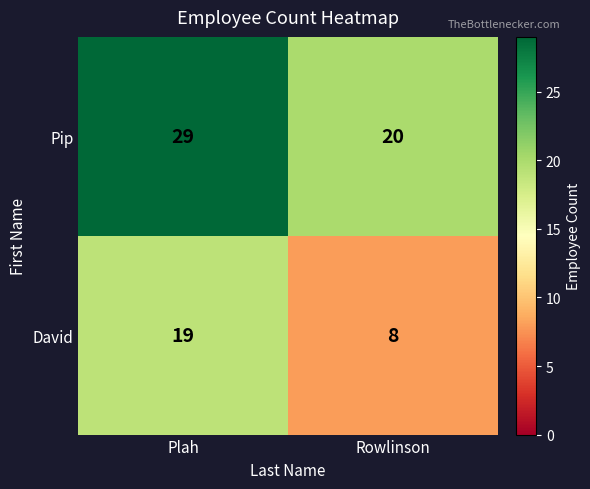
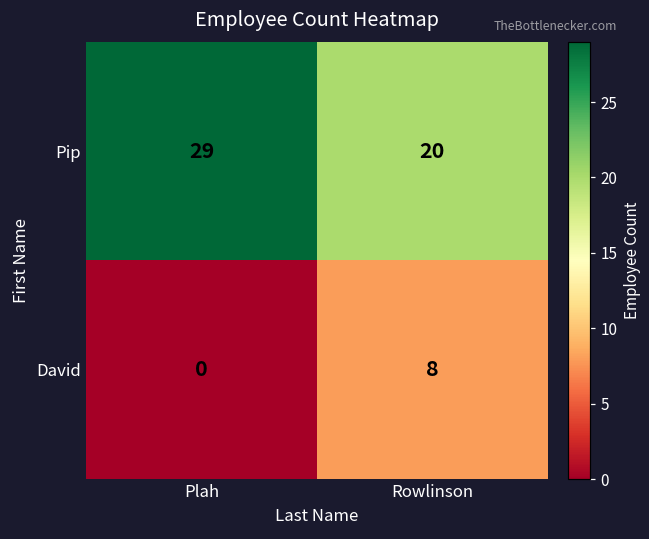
David, Plah: 19 -> 0
